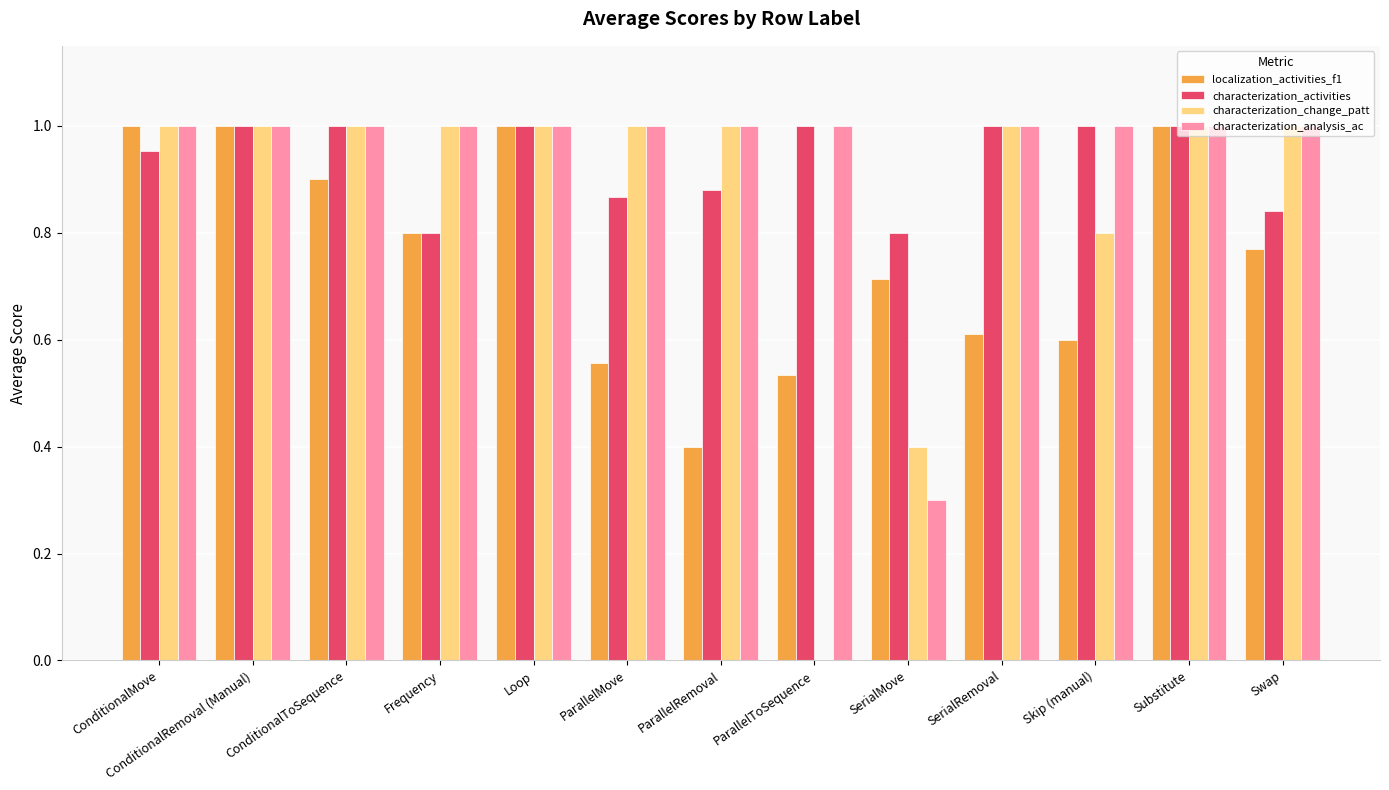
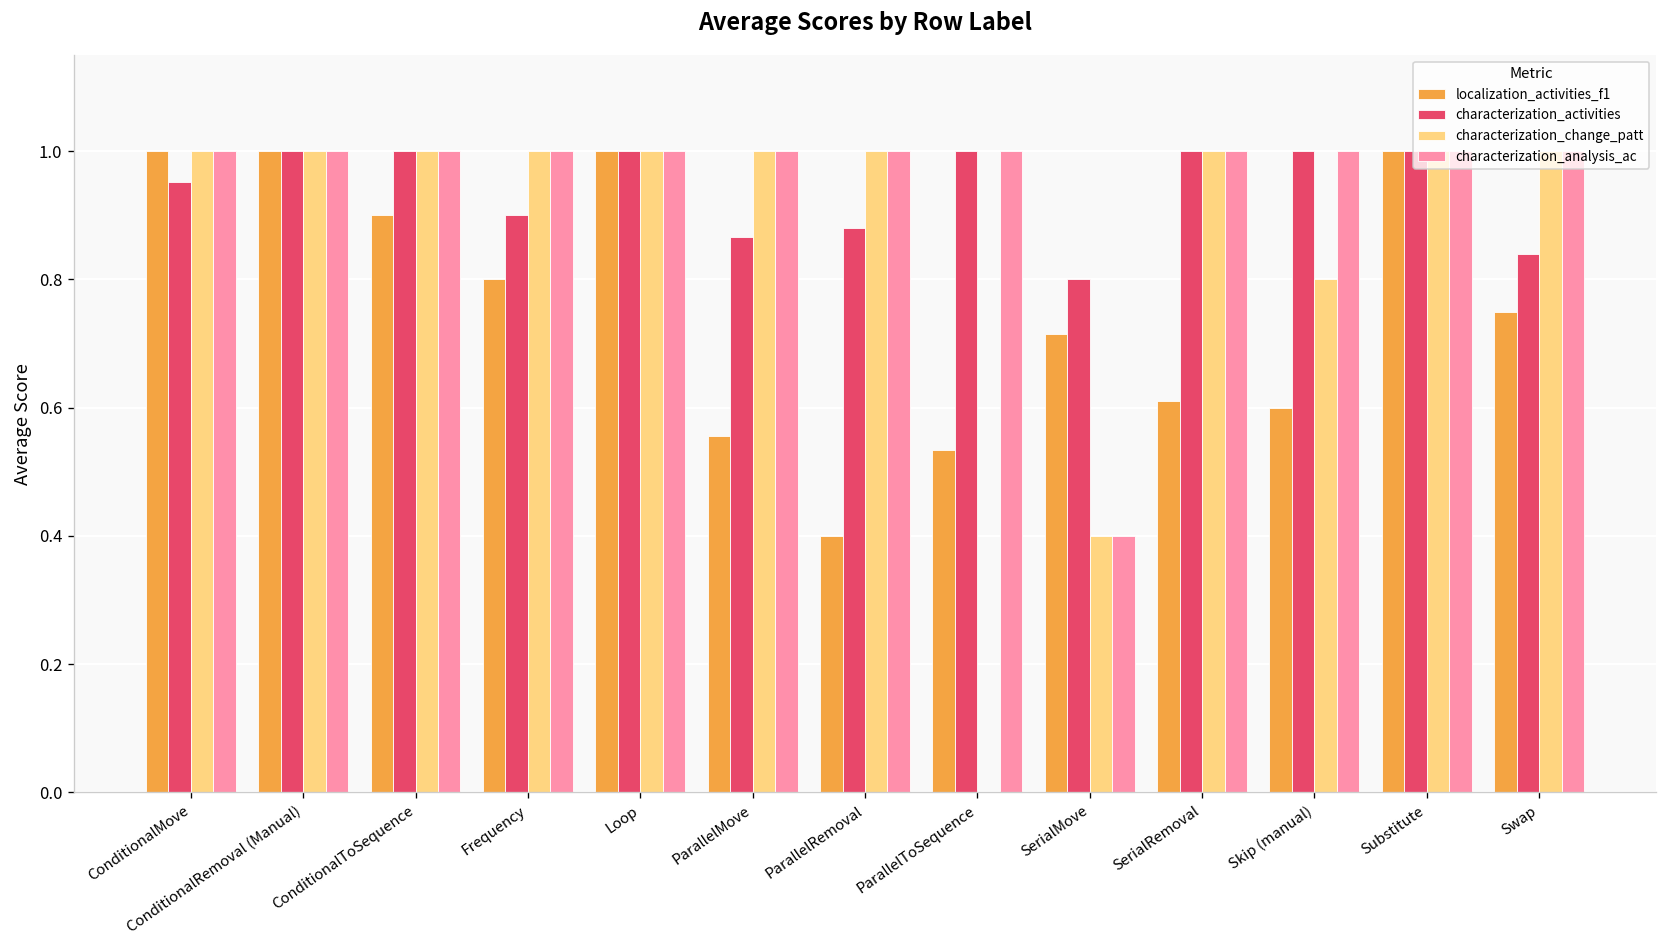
characterization_activities, Frequency: 0.8 -> 0.9
characterization_analysis_ac, SerialMove: 0.3 -> 0.4
localization_activities_f1, Swap: 0.77 -> 0.75
